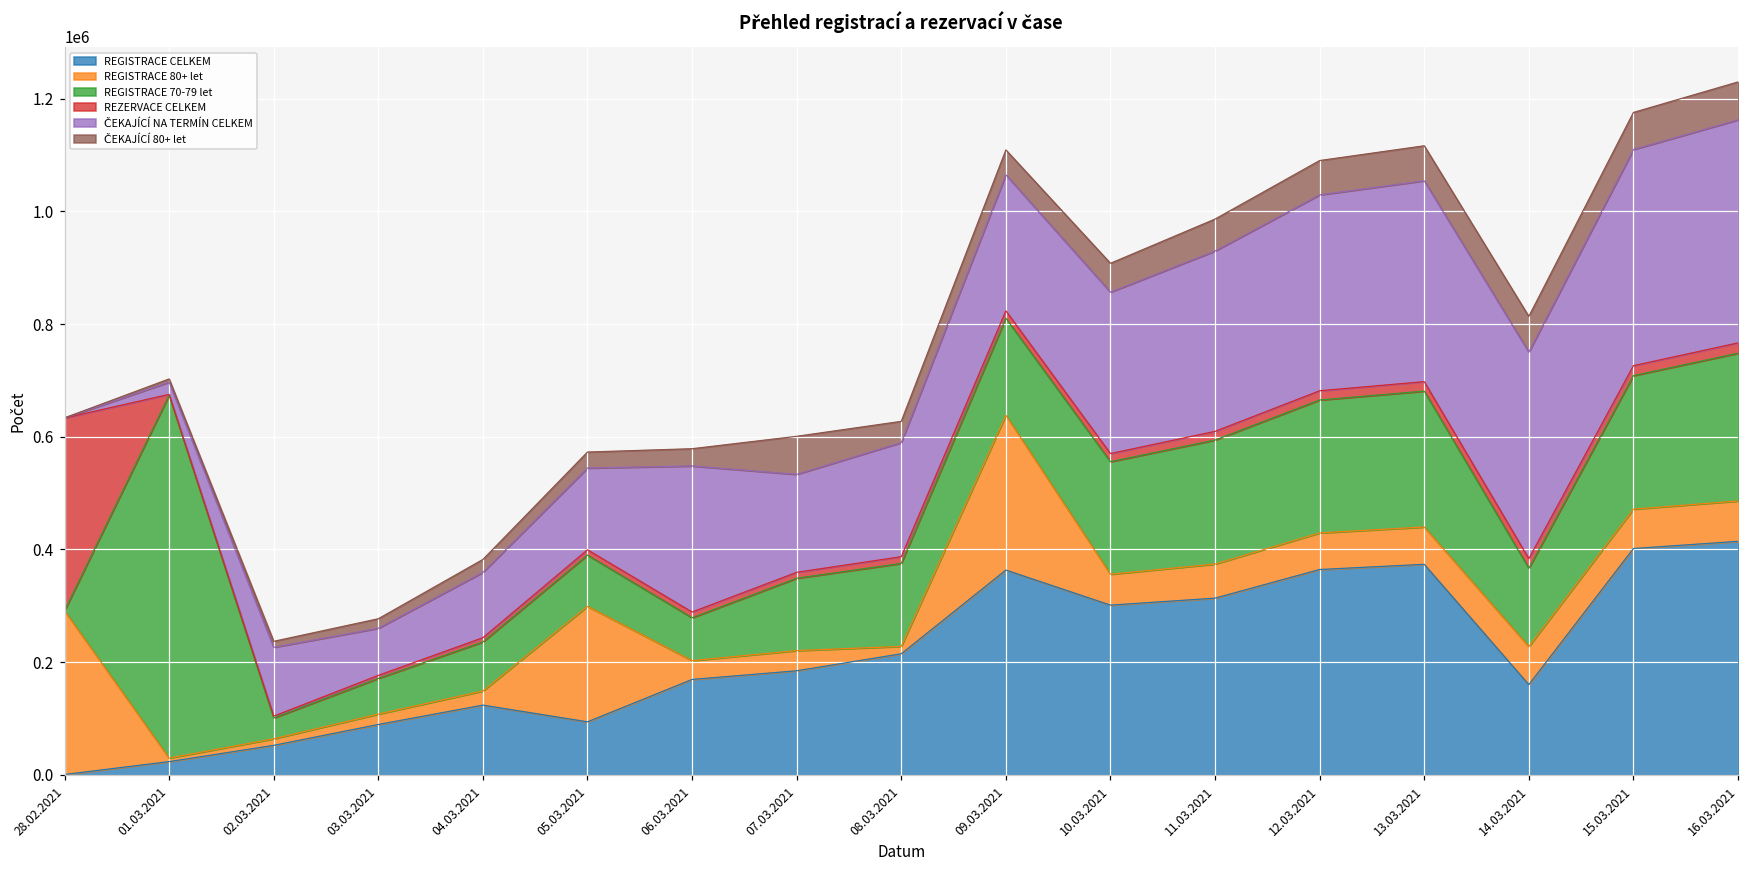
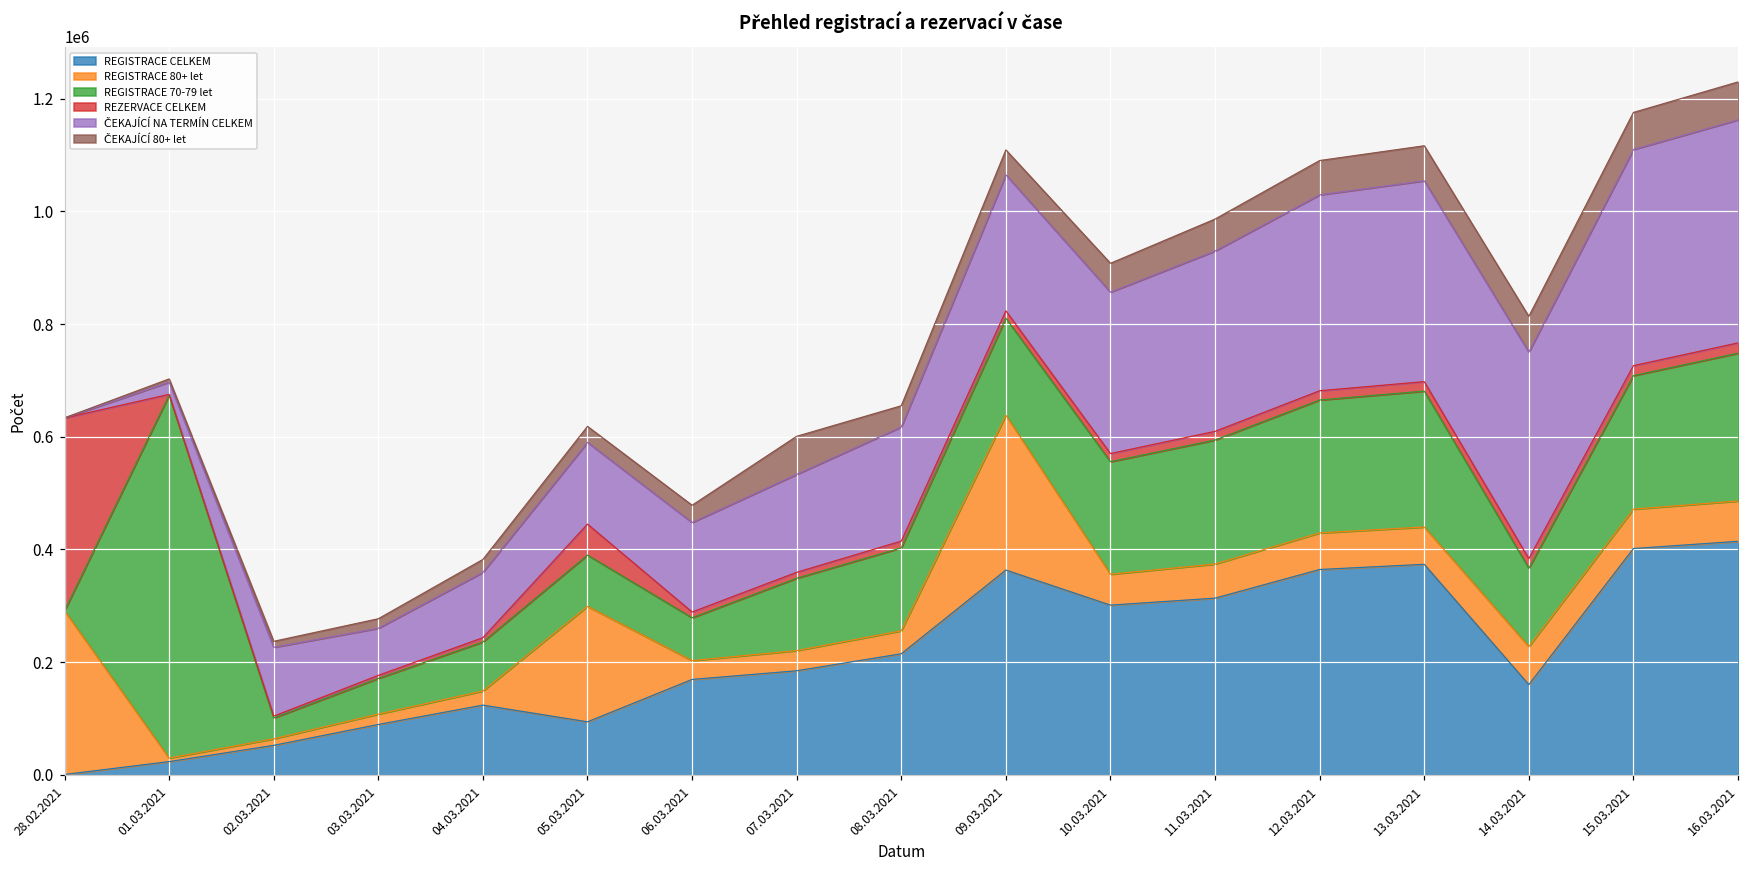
REZERVACE CELKEM, 05.03.2021: 10000 -> 50000
ČEKAJÍCÍ NA TERMÍN CELKEM, 06.03.2021: 260000 -> 160000
REGISTRACE 80+ let, 08.03.2021: 10000 -> 40000
